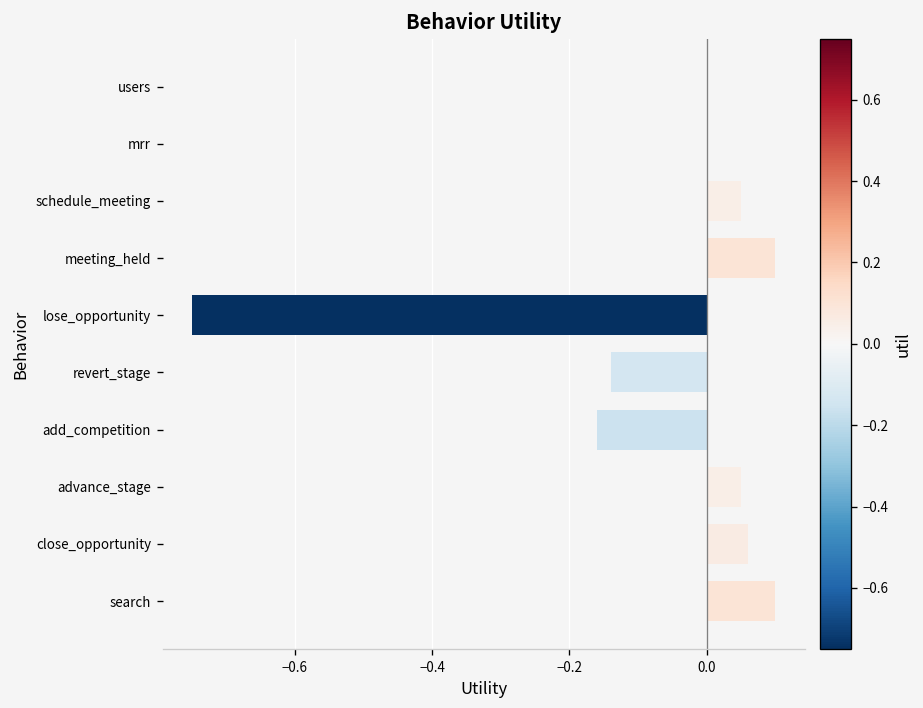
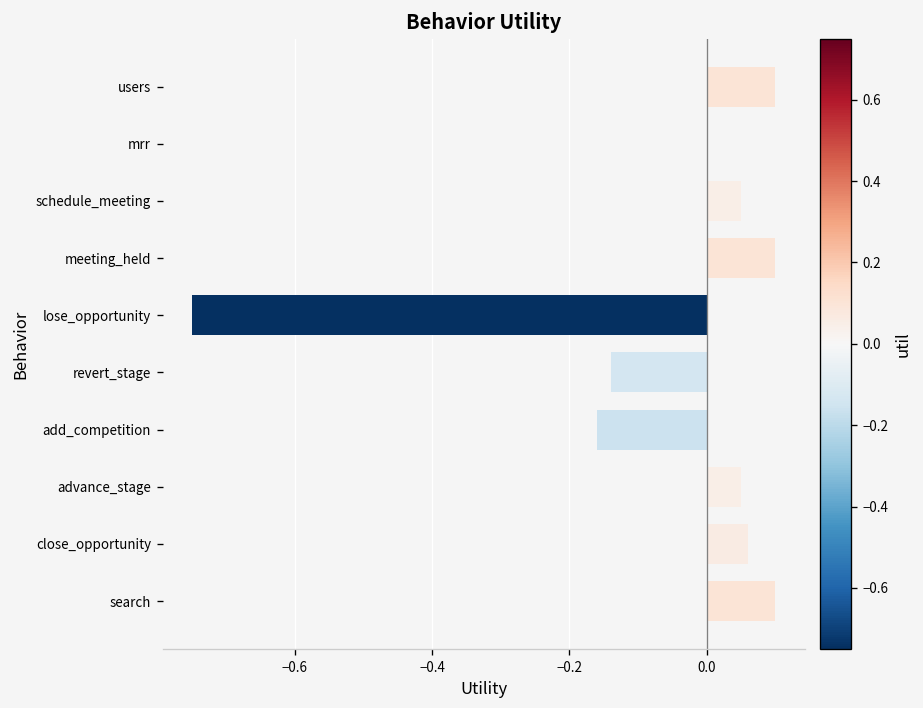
users: 0.0 -> 0.1
